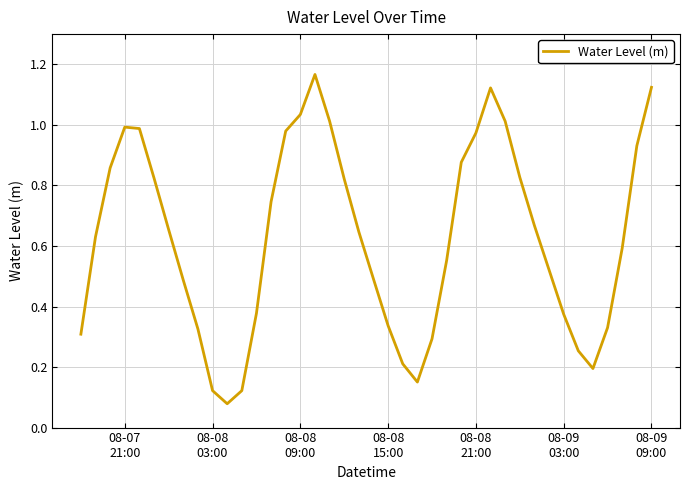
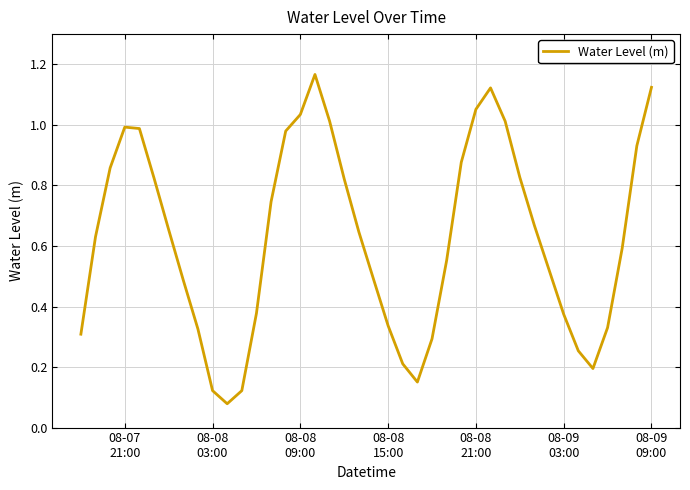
08-08 21:00: 0.97 -> 1.05
